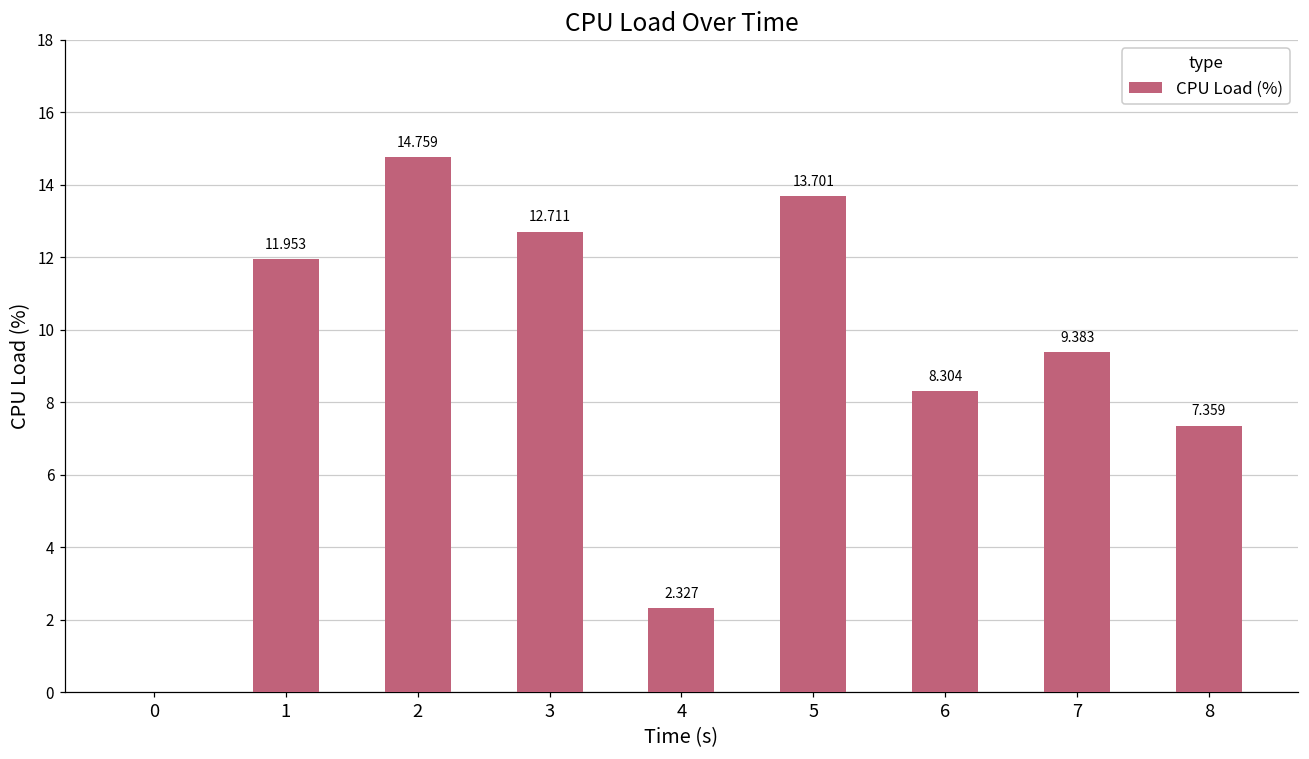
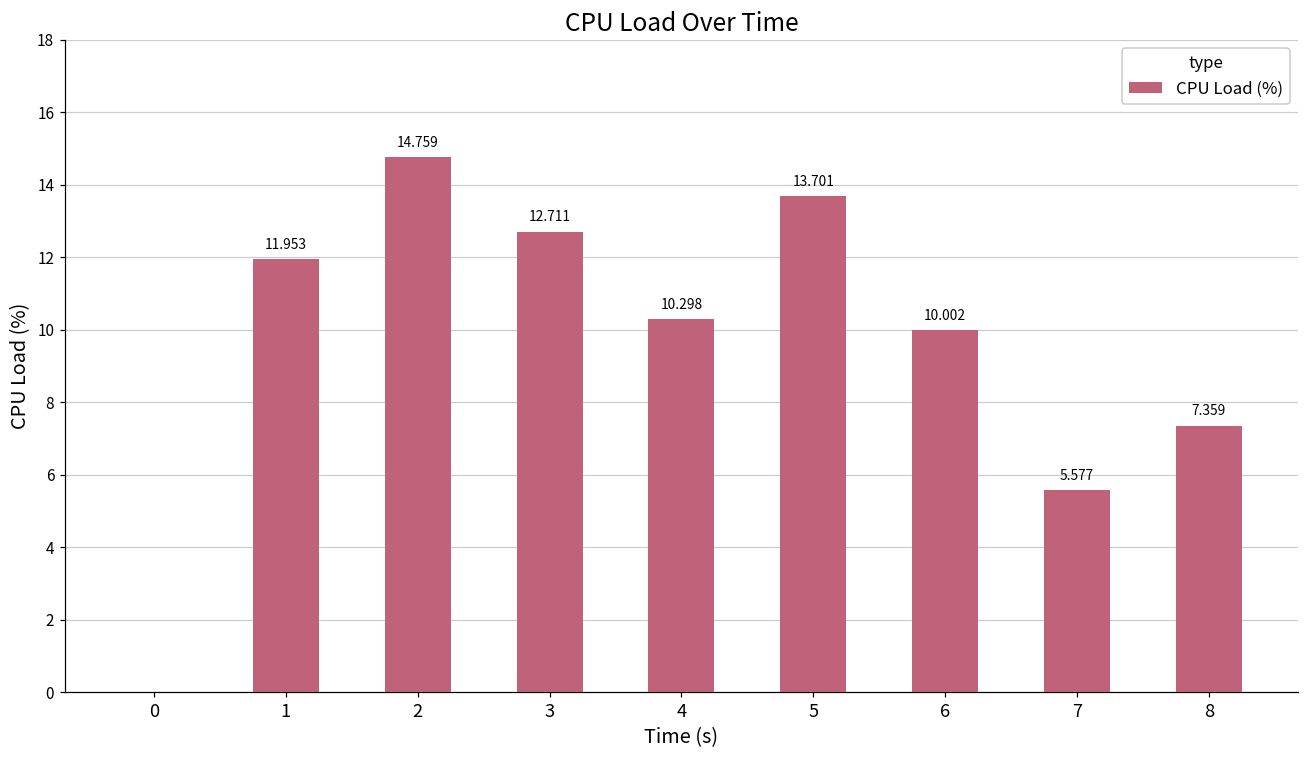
4: 2.327 -> 10.298
6: 8.304 -> 10.002
7: 9.383 -> 5.577
